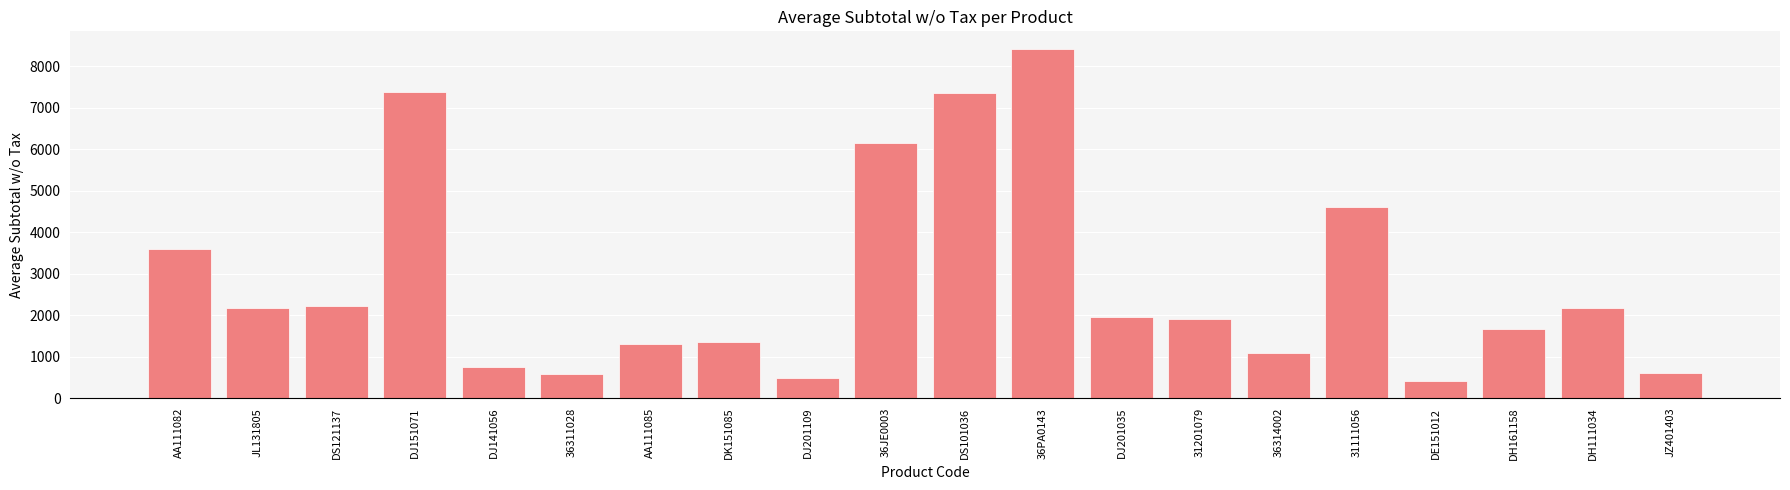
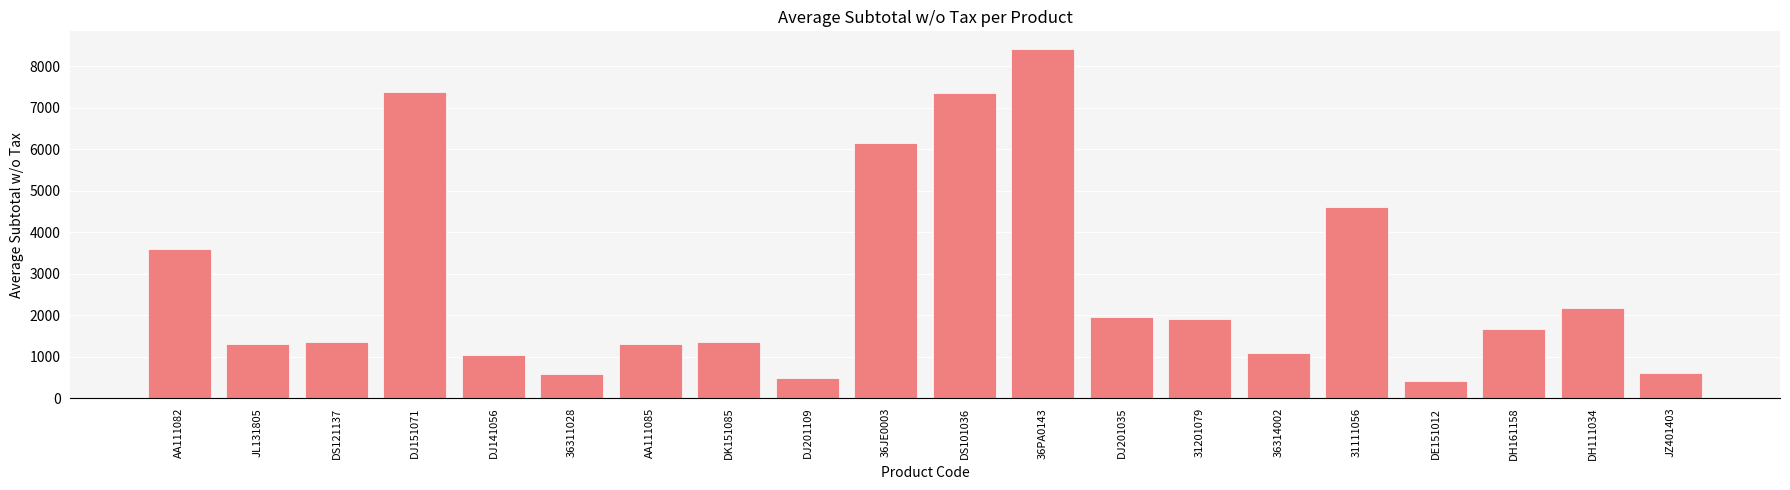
JL131805: 2200 -> 1300
DS121137: 2200 -> 1400
DJ141056: 800 -> 1000
